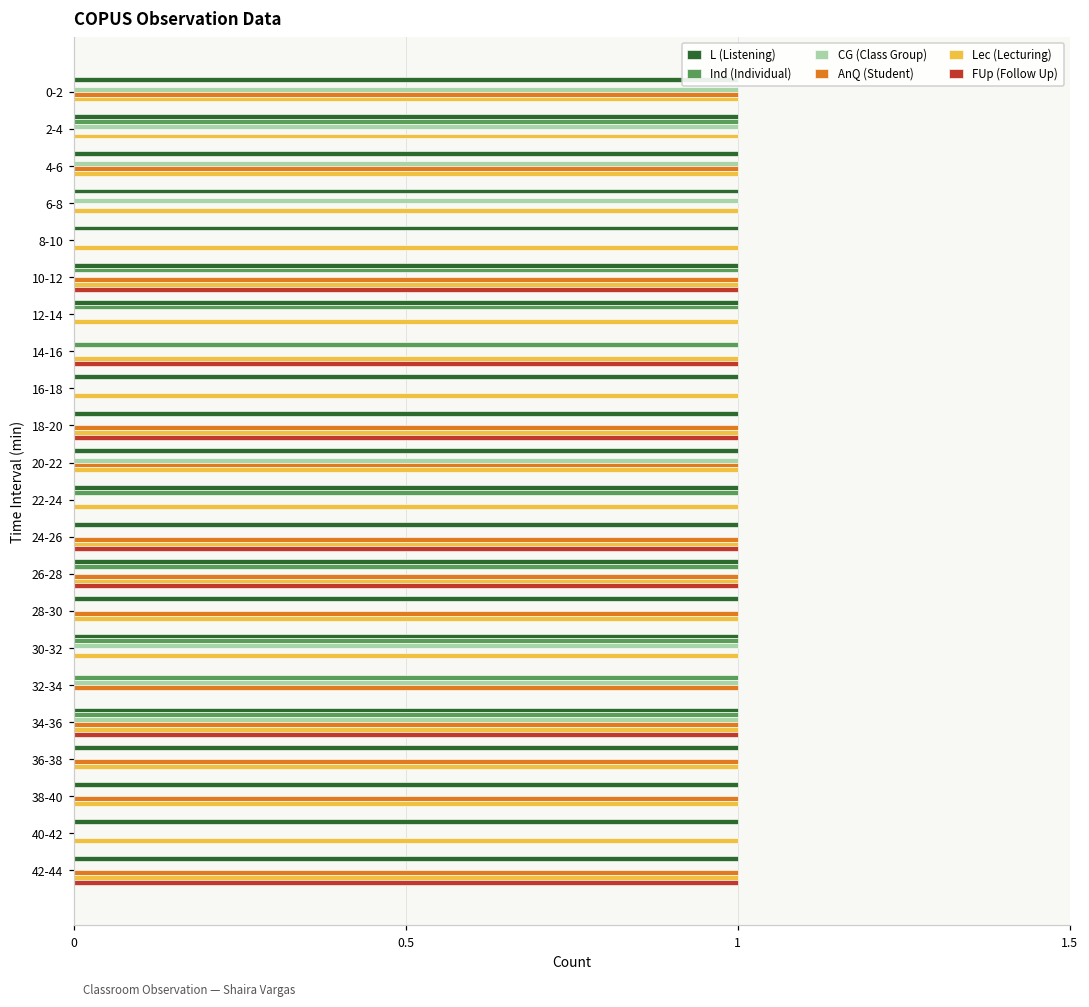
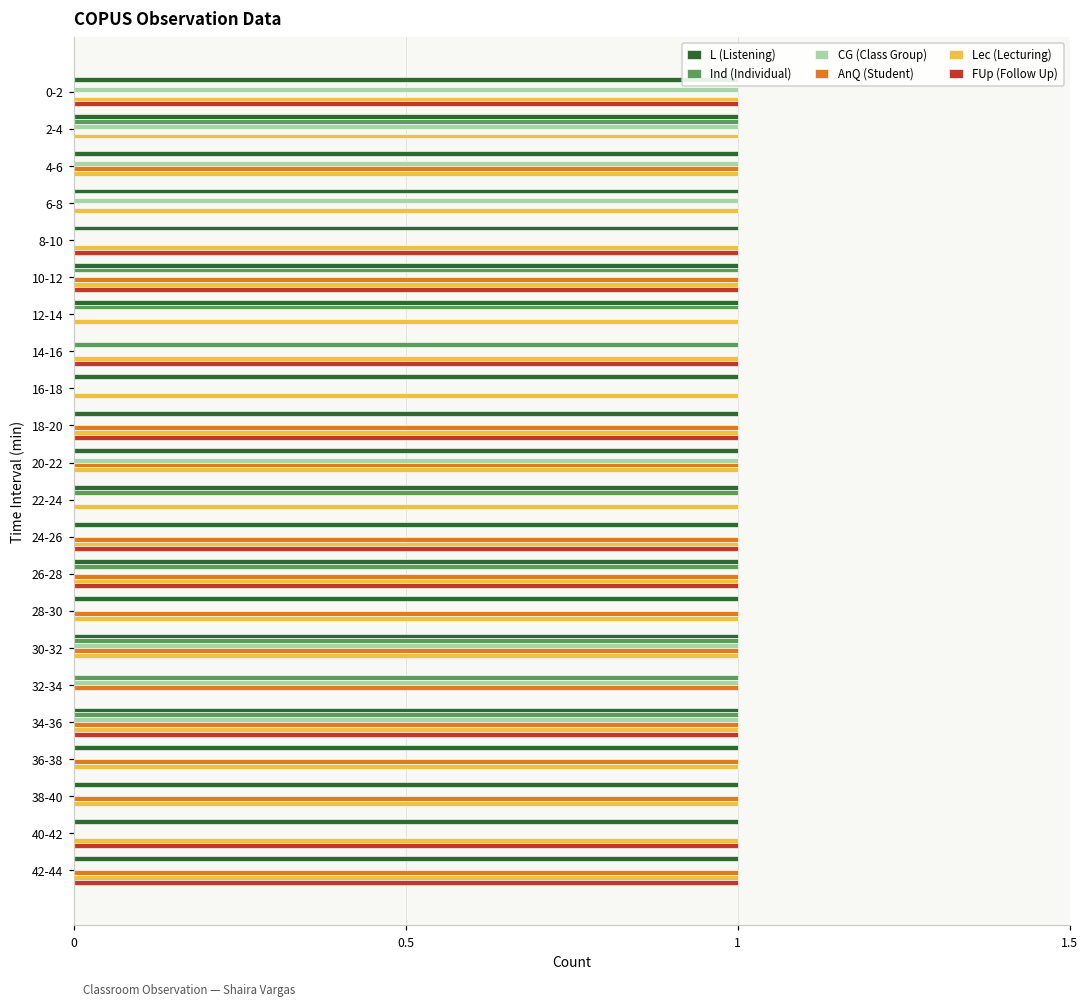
AnQ (Student), 0-2: 1 -> 0
FUp (Follow Up), 0-2: 0 -> 1
FUp (Follow Up), 8-10: 0 -> 1
AnQ (Student), 30-32: 0 -> 1
FUp (Follow Up), 40-42: 0 -> 1
